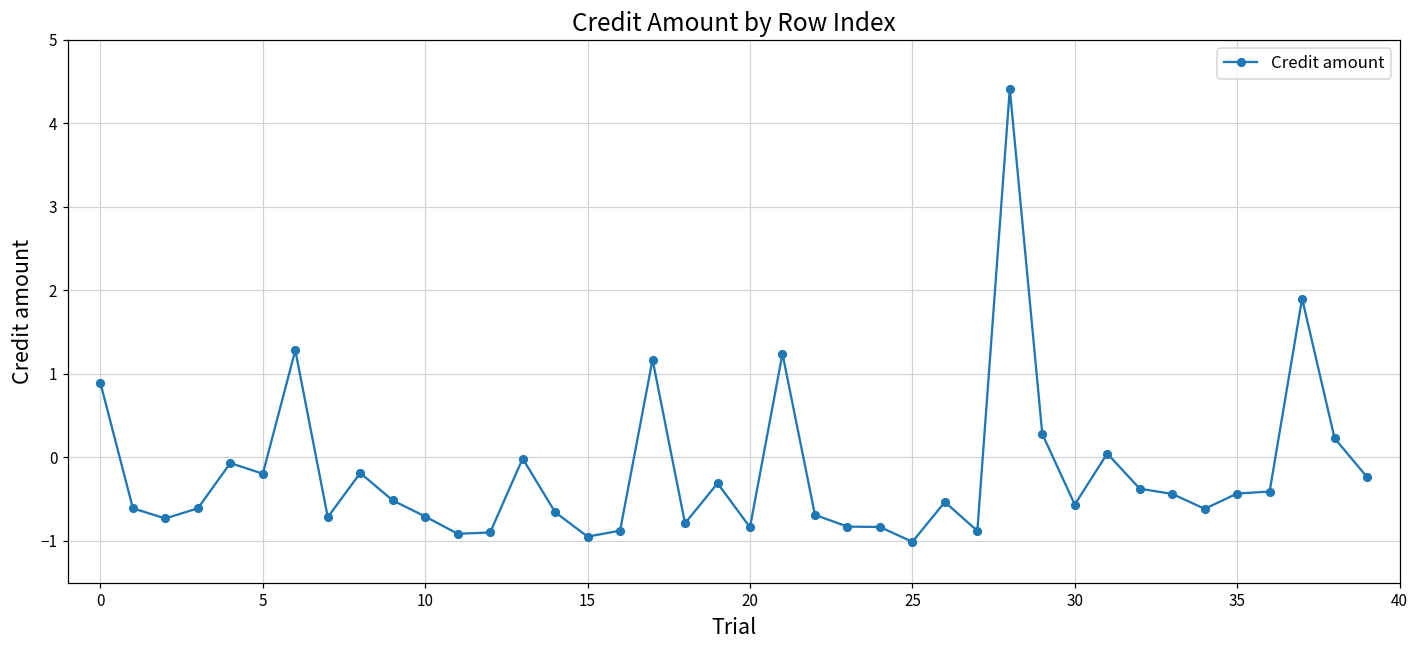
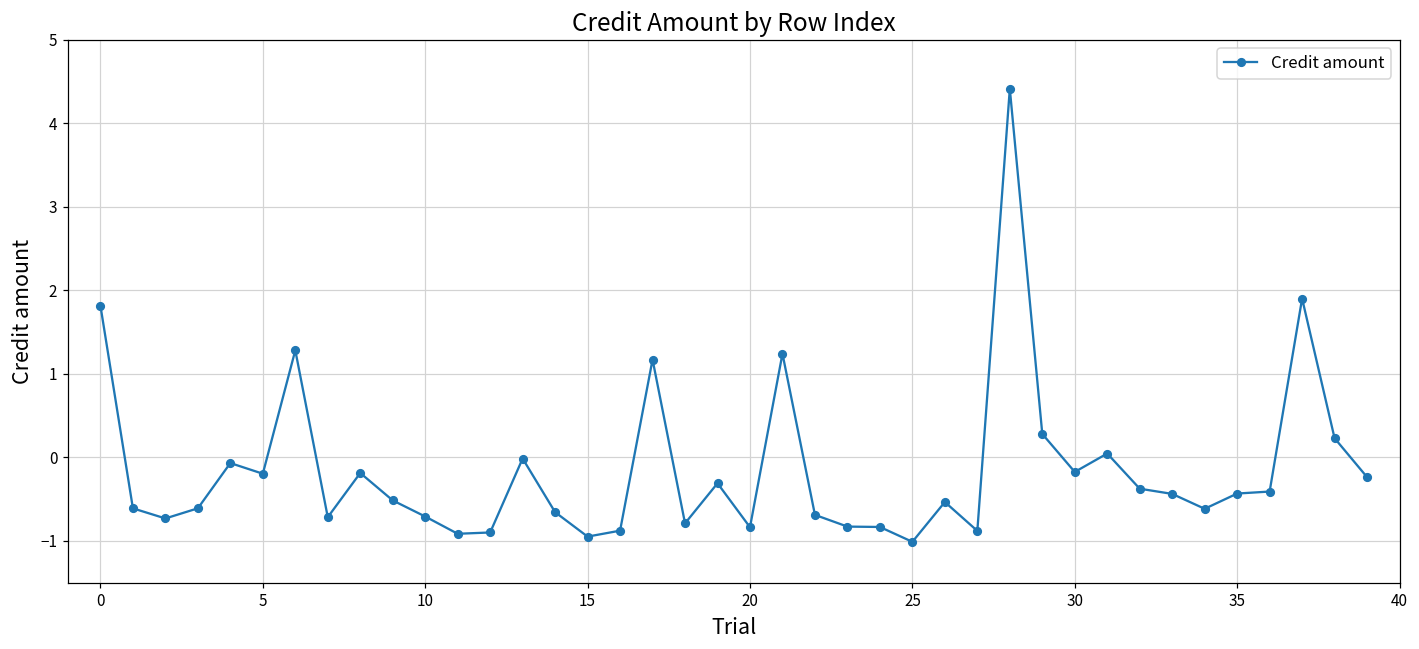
0: 0.9 -> 1.8
30: -0.6 -> -0.2
